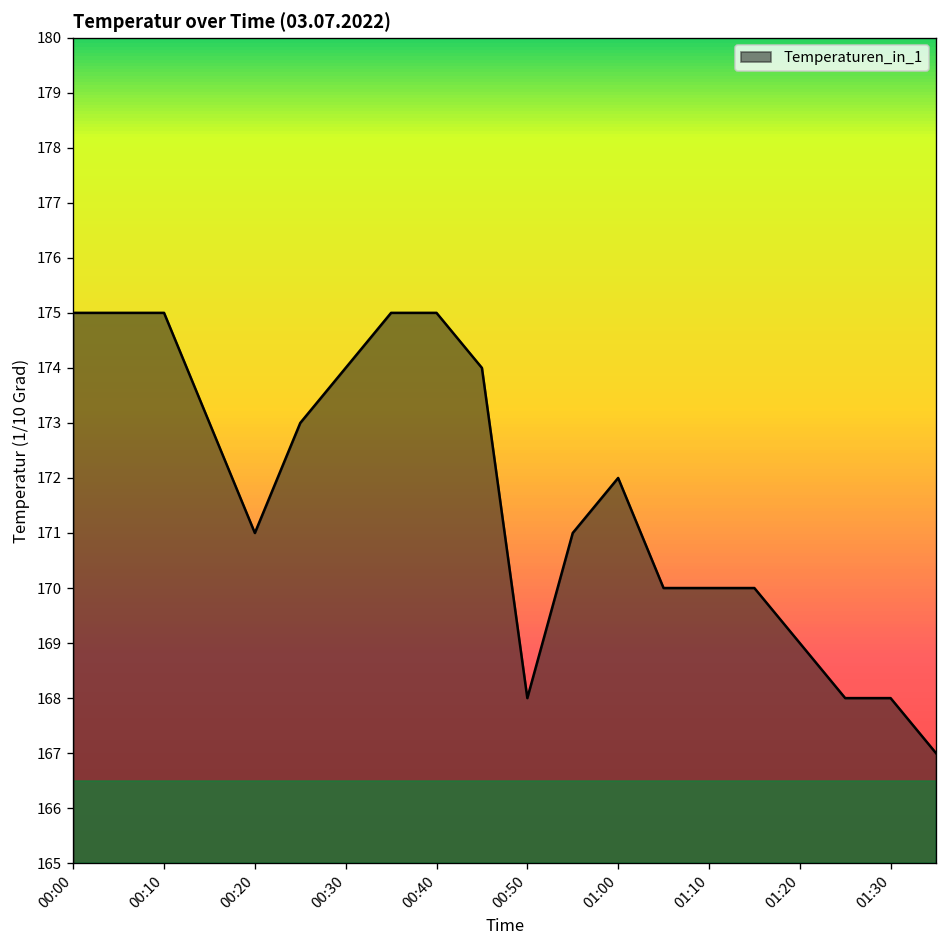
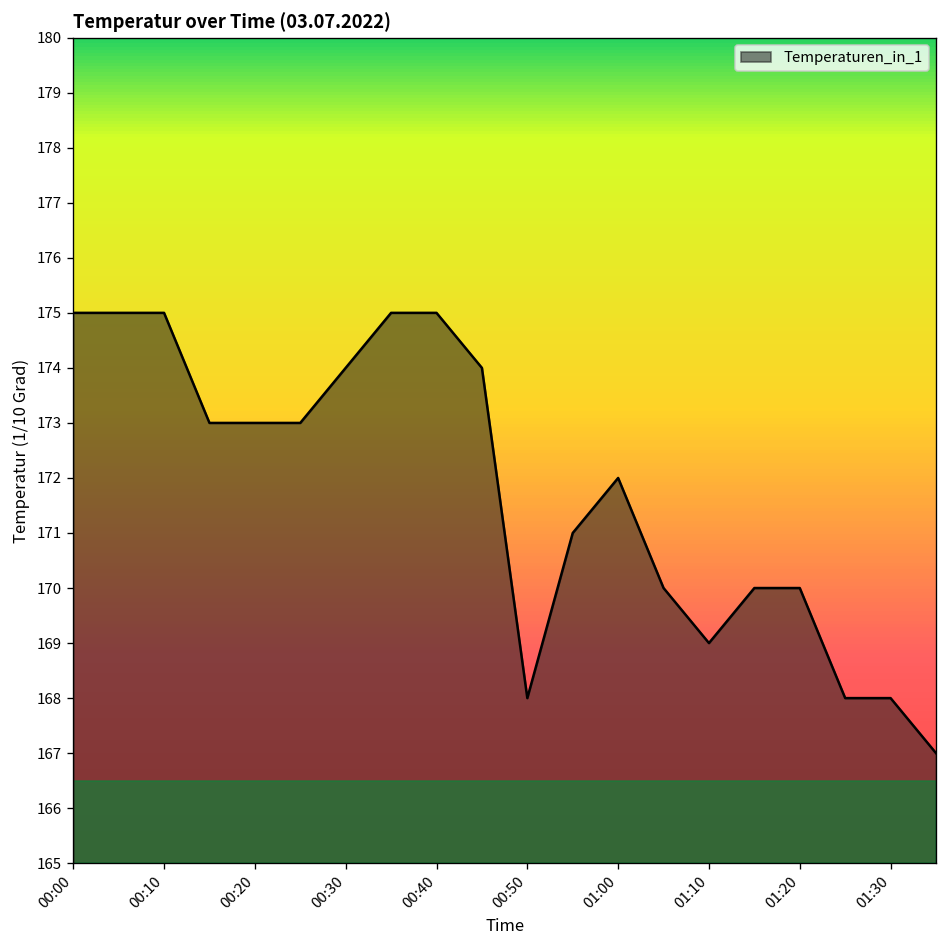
00:20: 171 -> 173
01:10: 170 -> 169
01:20: 169 -> 170
